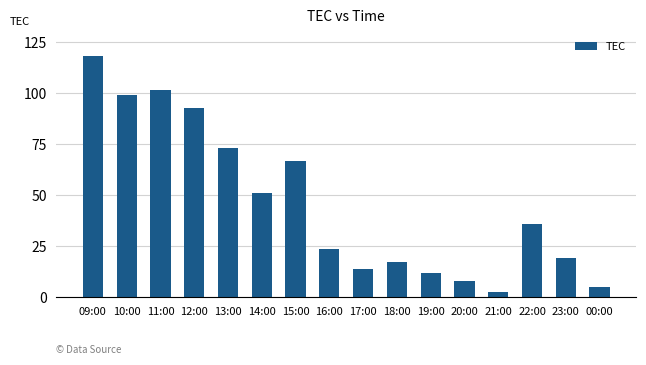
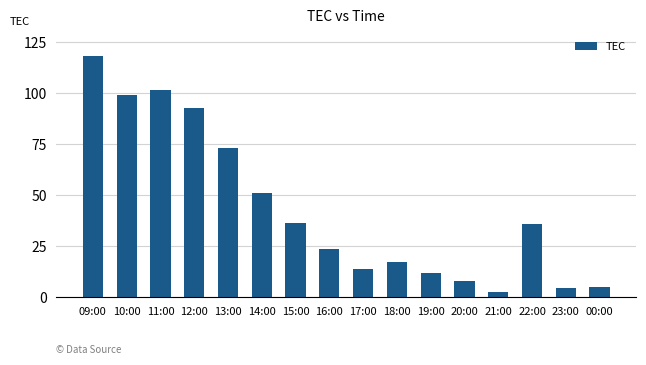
15:00: 67 -> 37
23:00: 19 -> 5
